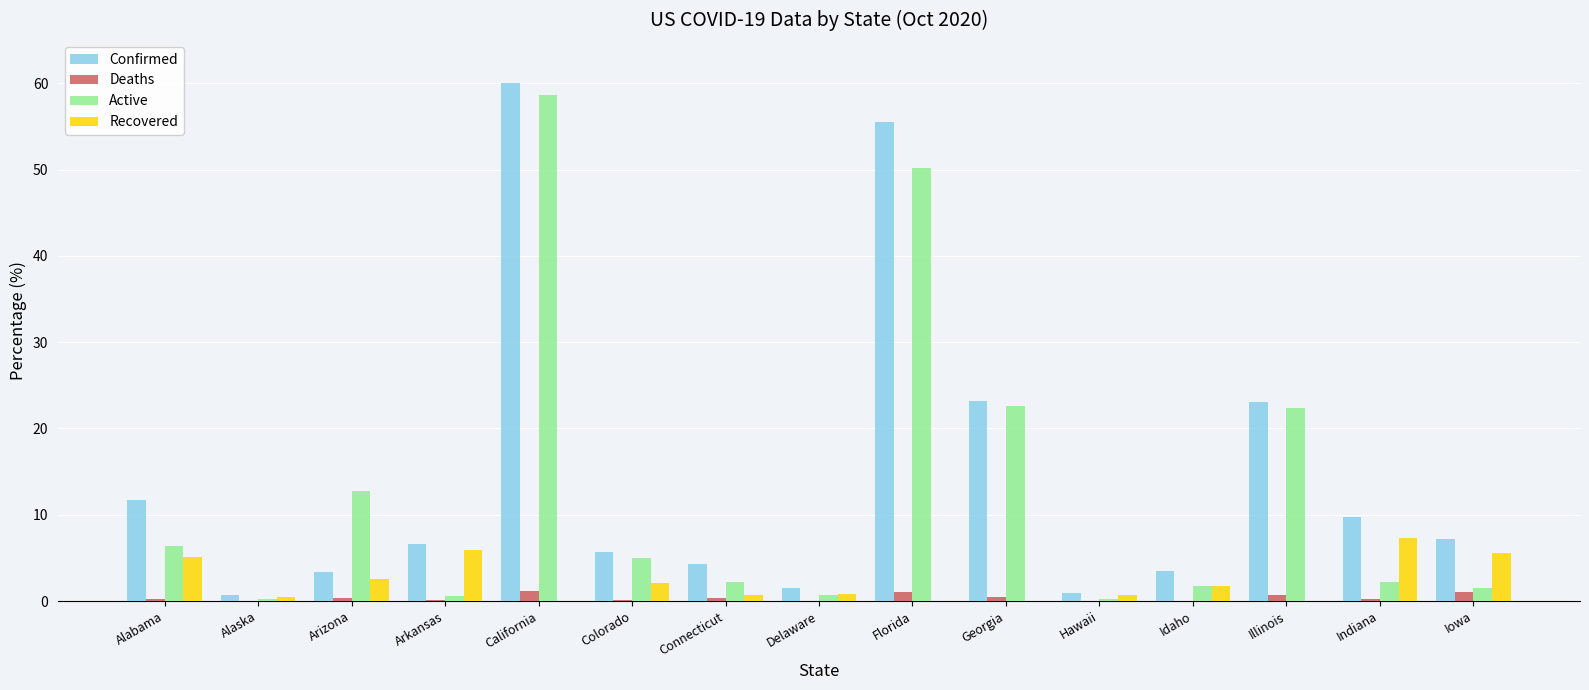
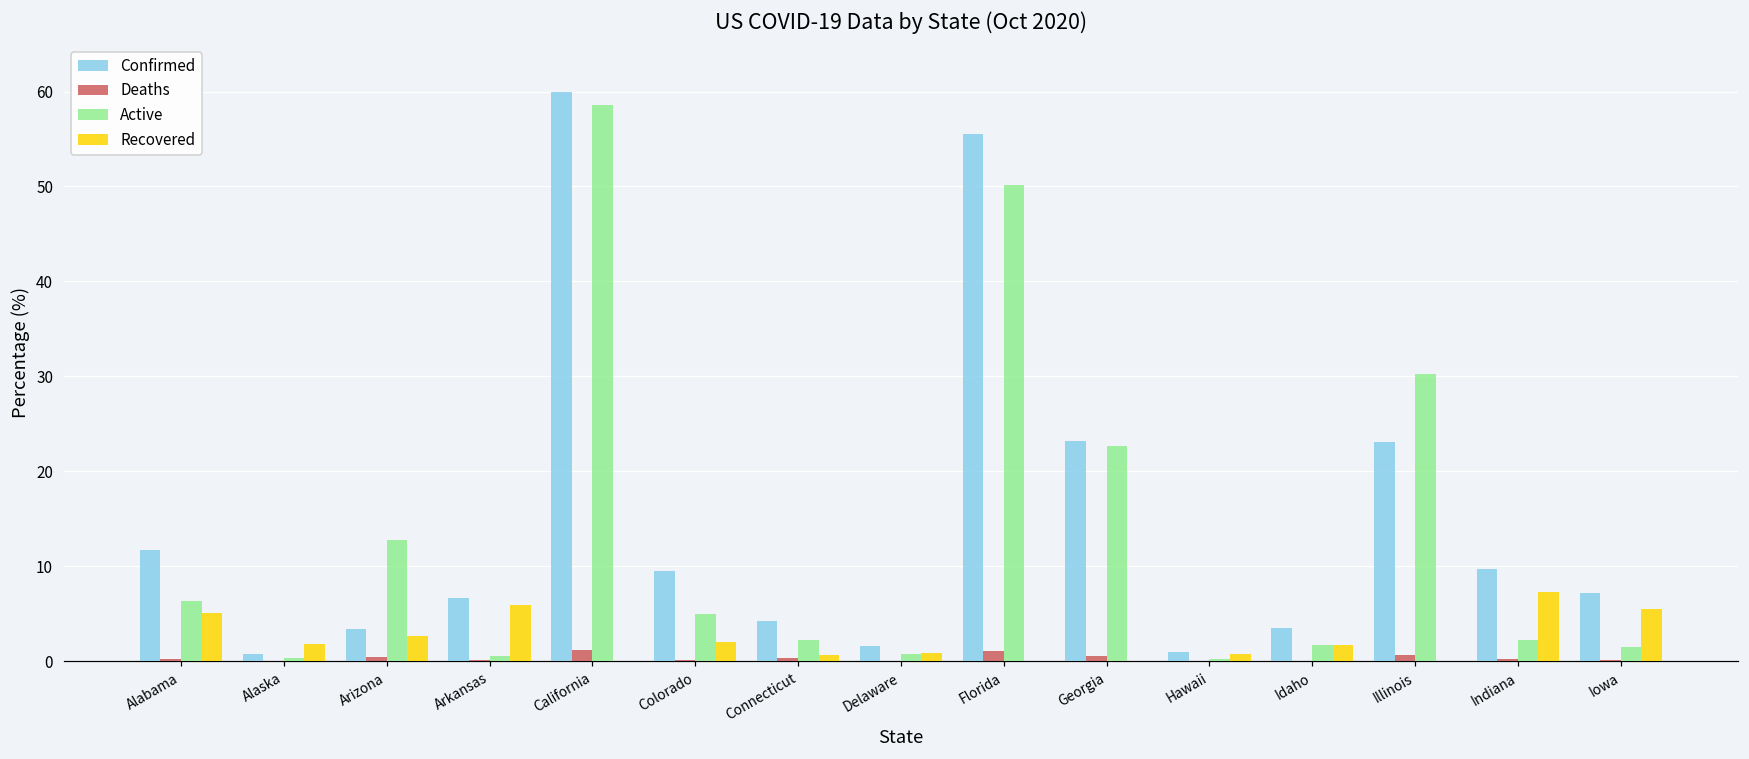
Recovered, Alaska: 0 -> 2
Confirmed, Colorado: 6 -> 10
Active, Illinois: 22 -> 30
Deaths, Iowa: 1 -> 0
